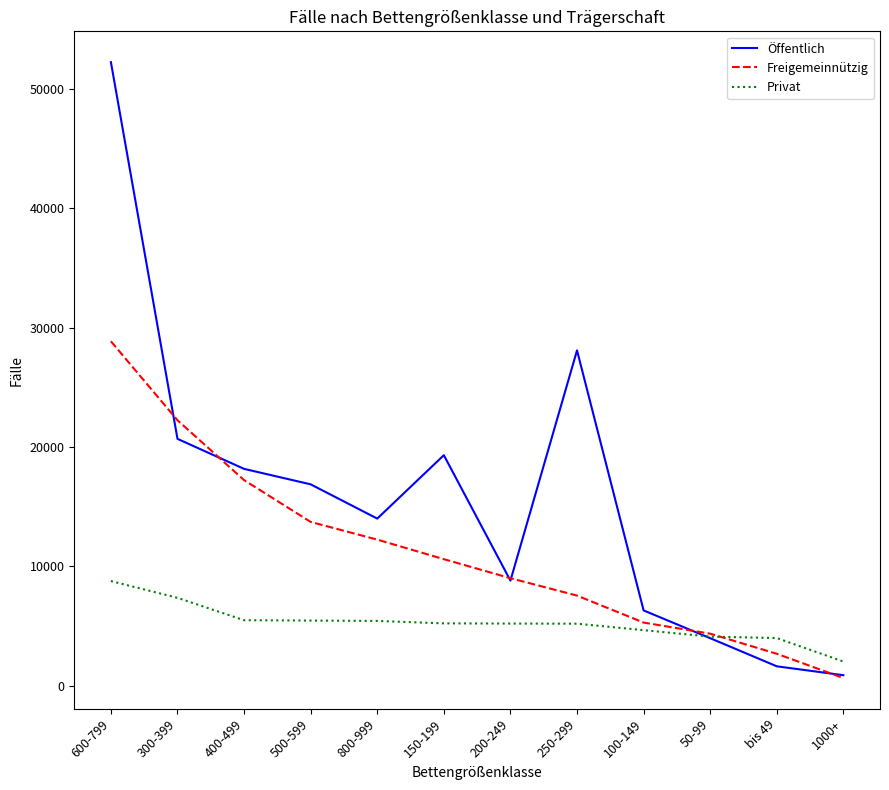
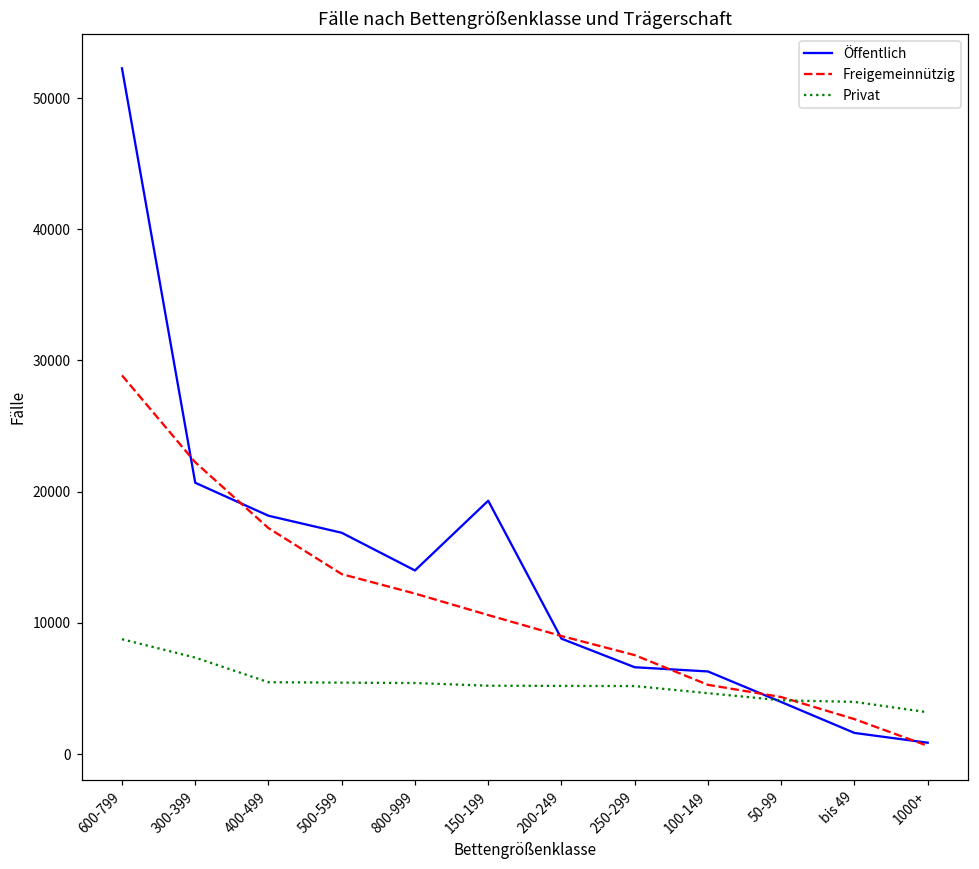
Öffentlich, 250-299: 28100 -> 6600
Privat, 1000+: 2000 -> 3200
